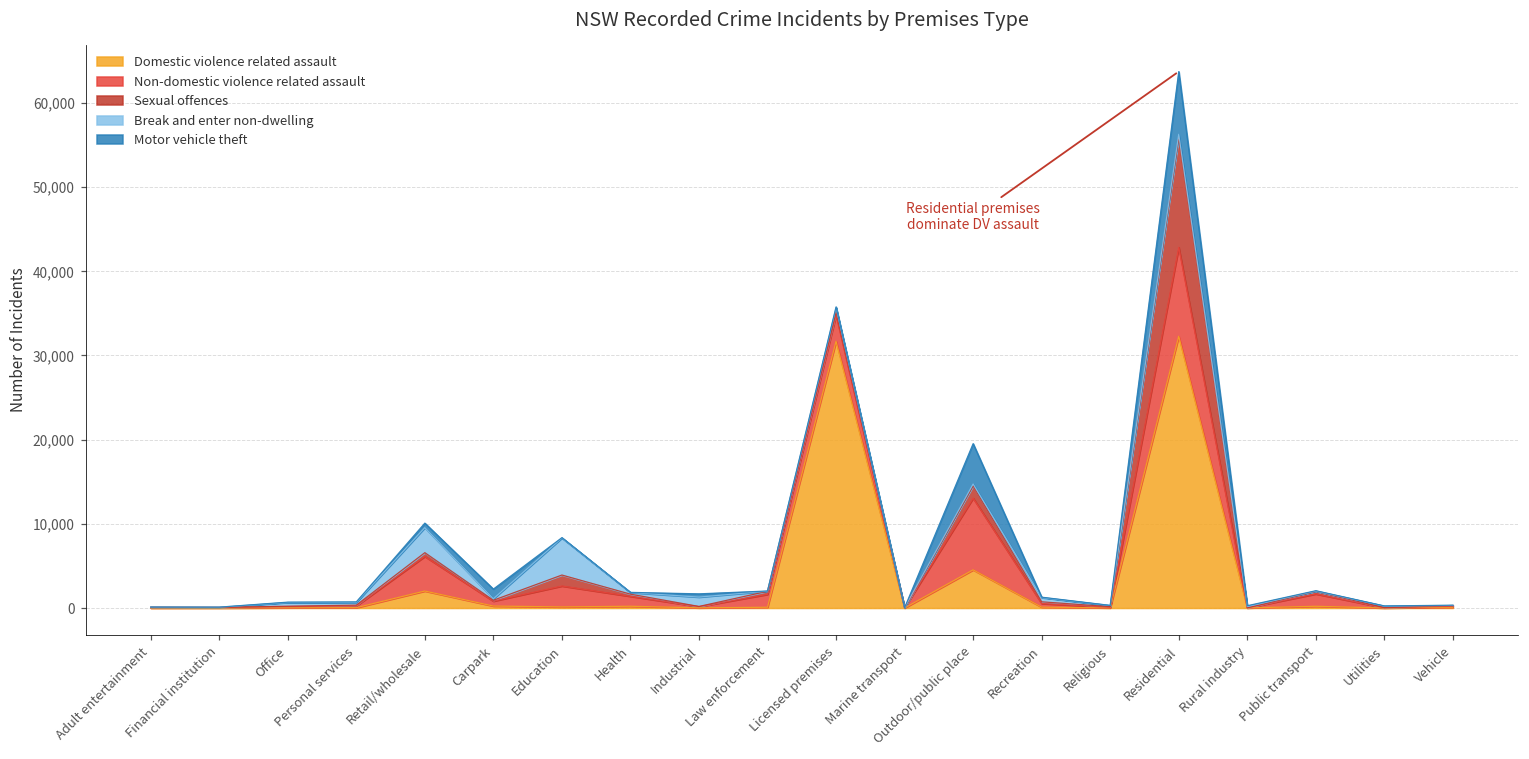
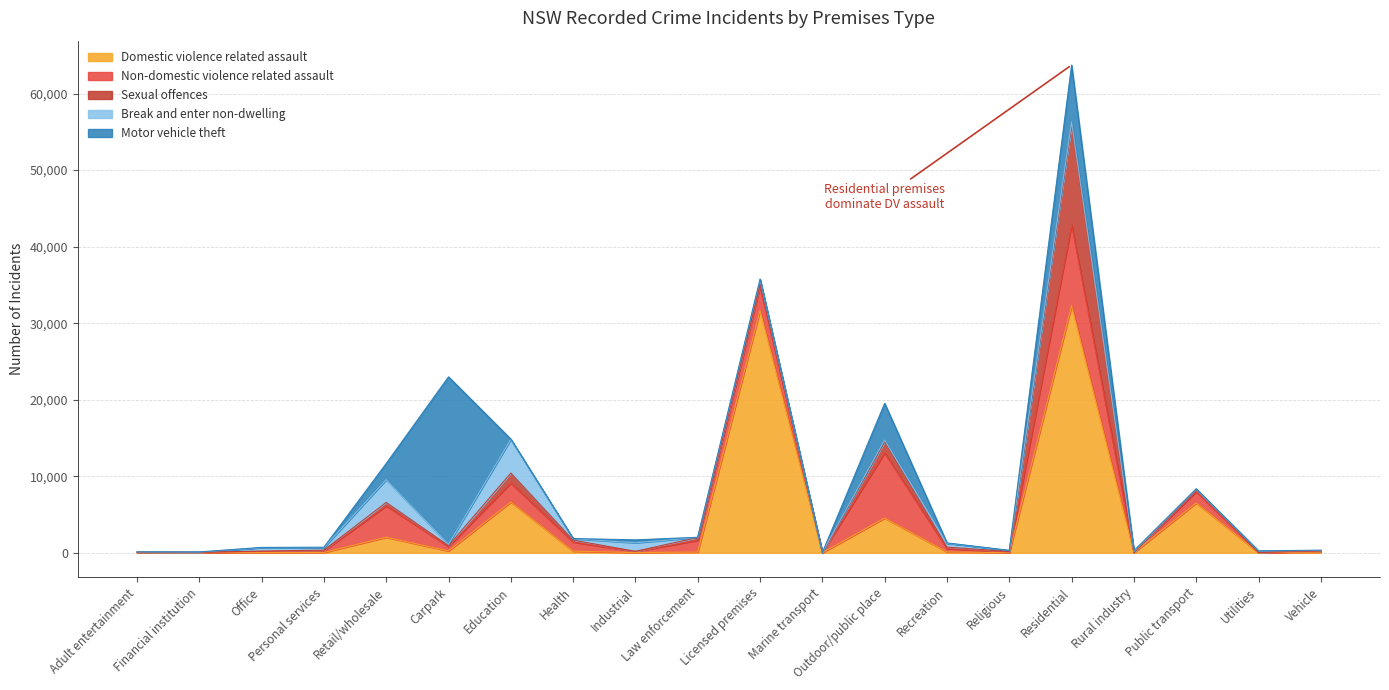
Motor vehicle theft, Retail/wholesale: 1,000 -> 2,000
Motor vehicle theft, Carpark: 1,000 -> 22,000
Domestic violence related assault, Education: 0 -> 7,000
Domestic violence related assault, Public transport: 0 -> 7,000
